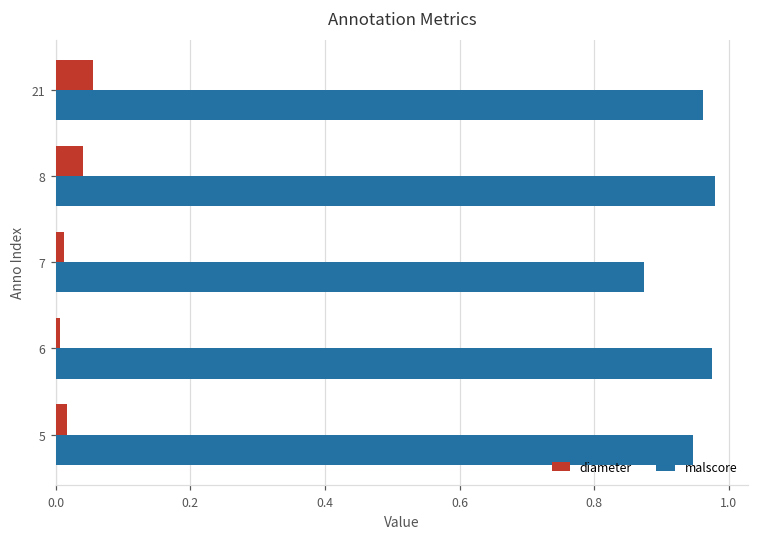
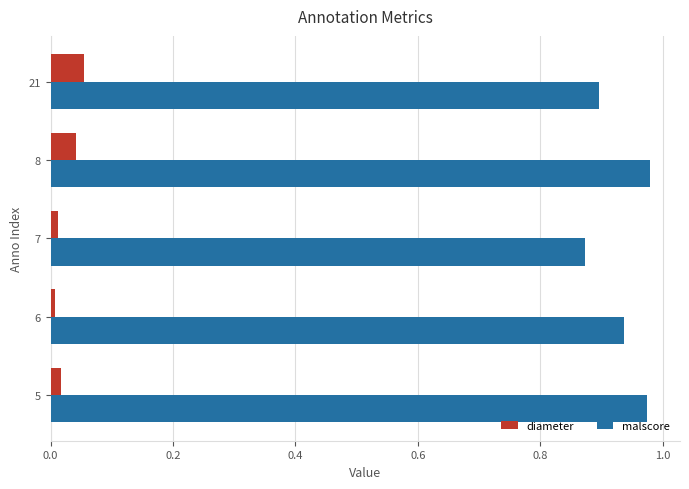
malscore, 21: 0.96 -> 0.90
malscore, 6: 0.98 -> 0.94
malscore, 5: 0.95 -> 0.98
